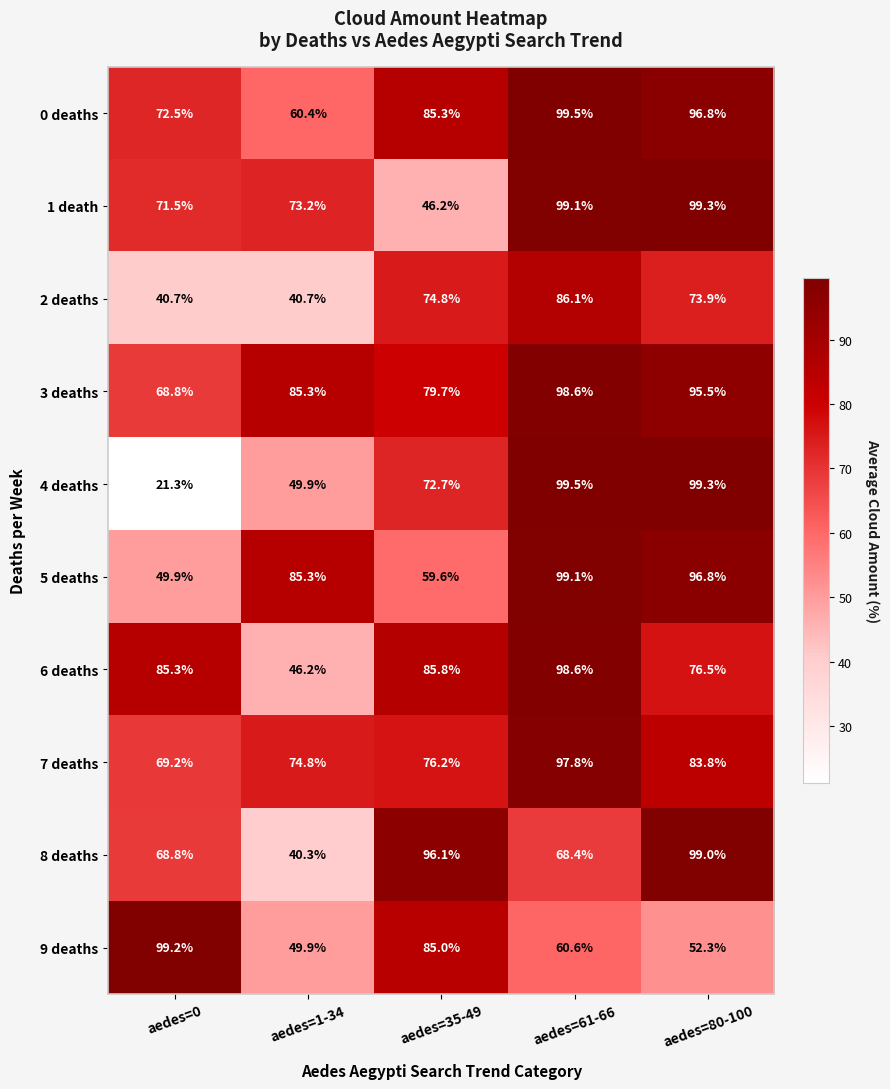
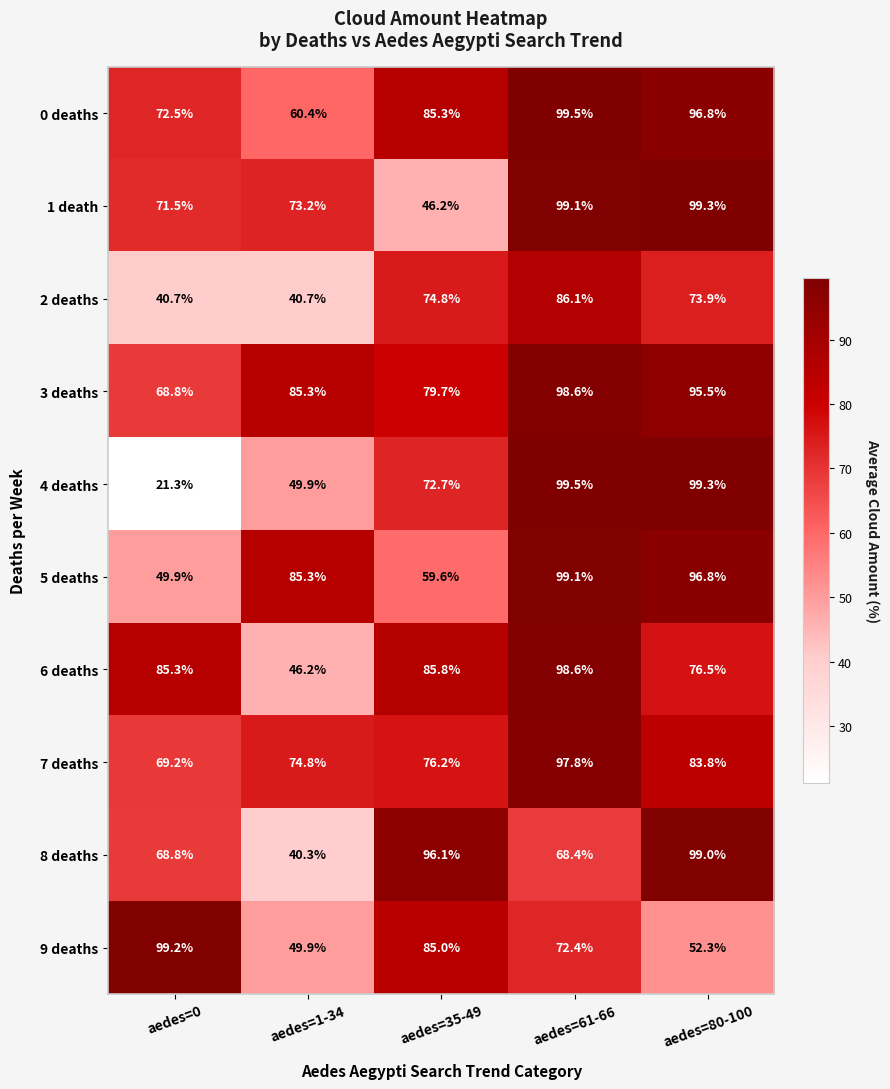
9 deaths, aedes=61-66: 60.6% -> 72.4%
